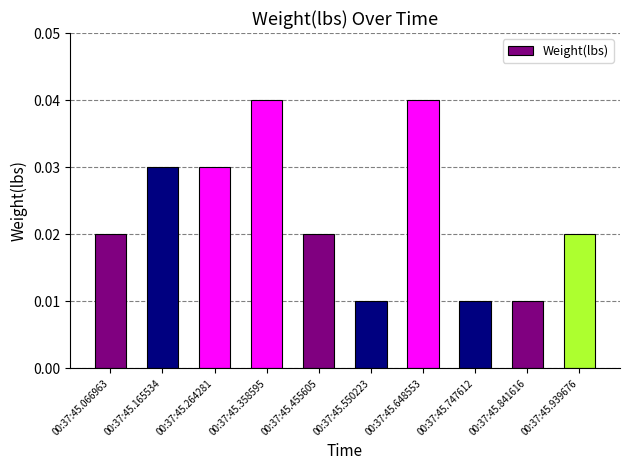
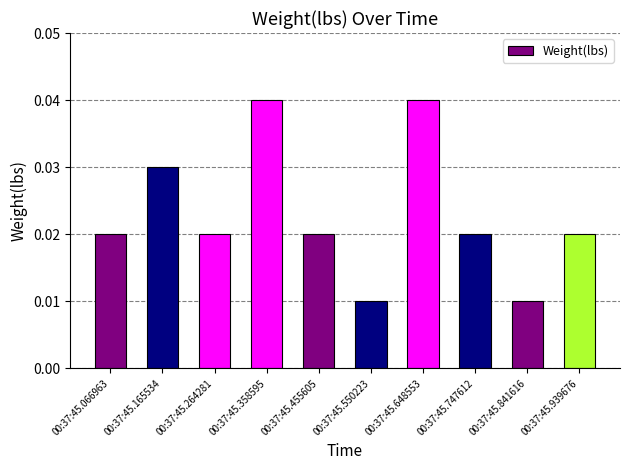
00:37:45.264281: 0.03 -> 0.02
00:37:45.747612: 0.01 -> 0.02
